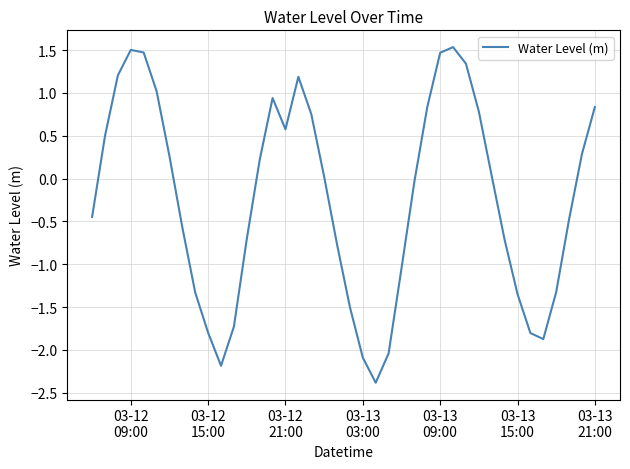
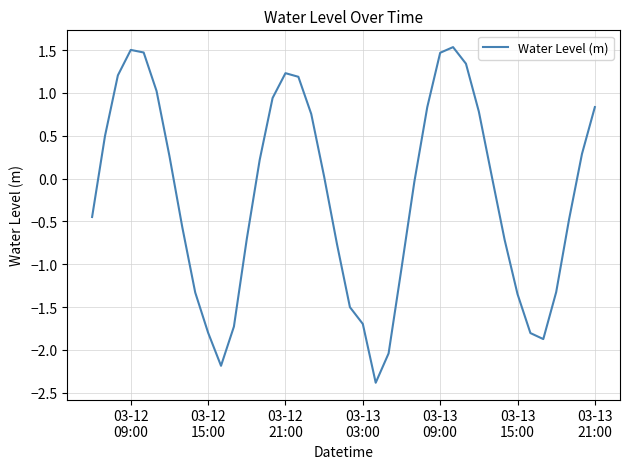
03-12 21:00: 0.6 -> 1.2
03-13 03:00: -2.1 -> -1.7
